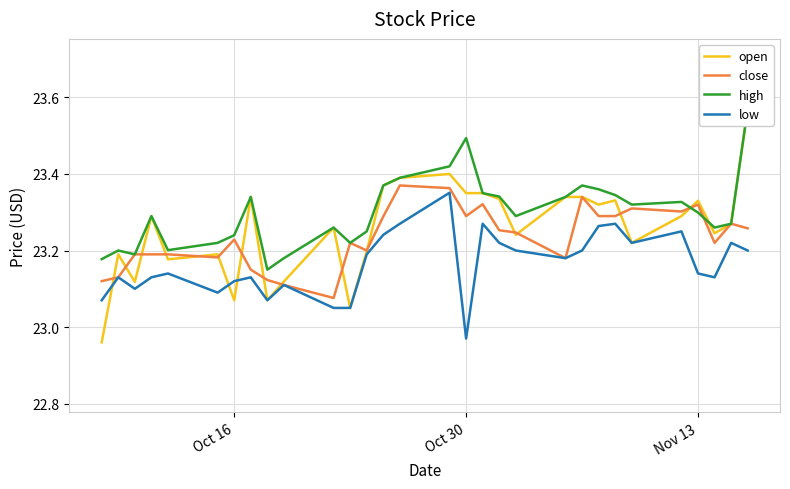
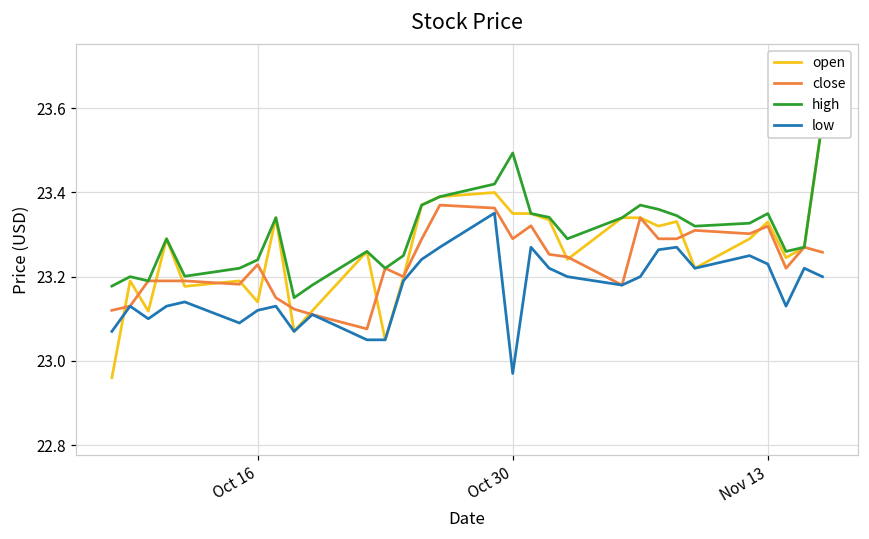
open, Oct 16: 23.07 -> 23.14
high, Nov 13: 23.30 -> 23.35
low, Nov 13: 23.14 -> 23.23
